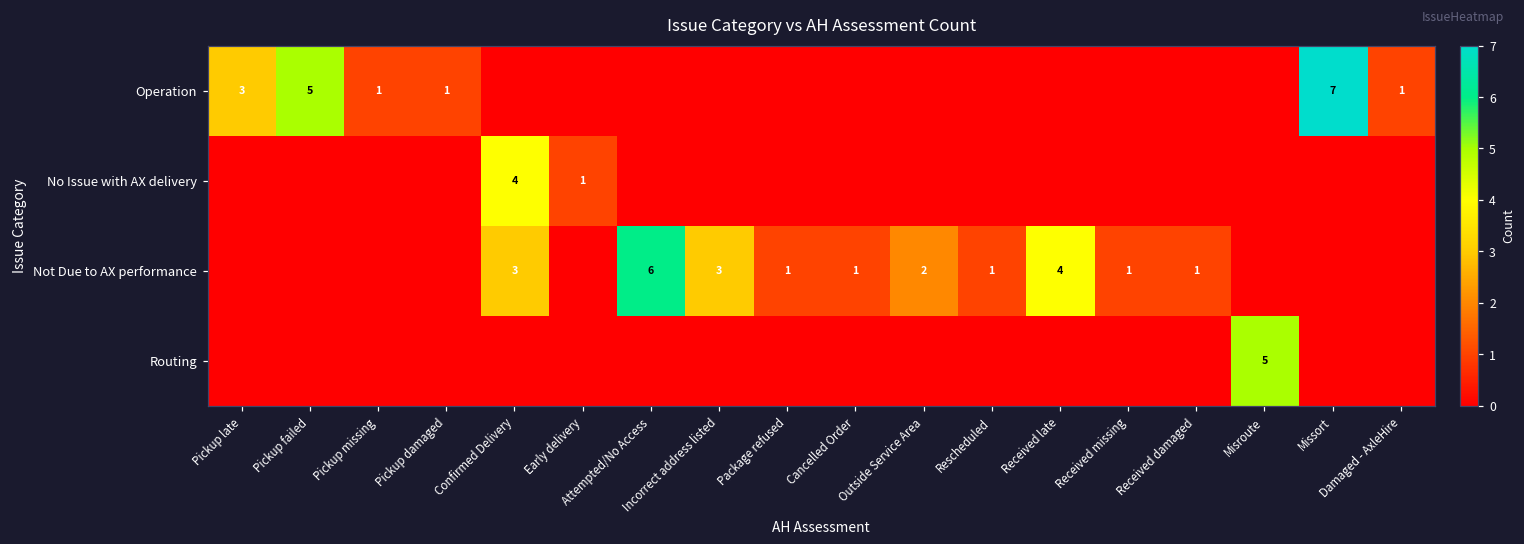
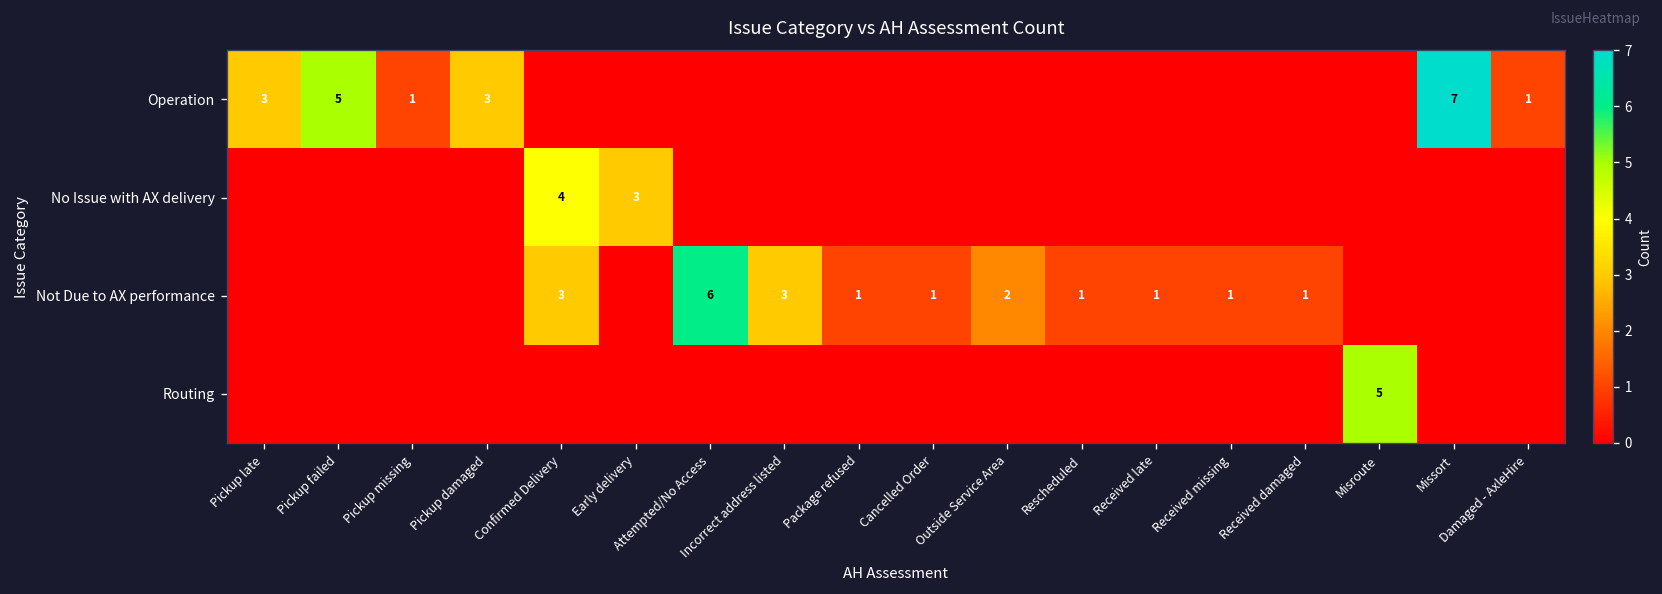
Operation, Pickup damaged: 1 -> 3
No Issue with AX delivery, Early delivery: 1 -> 3
Not Due to AX performance, Received late: 4 -> 1
